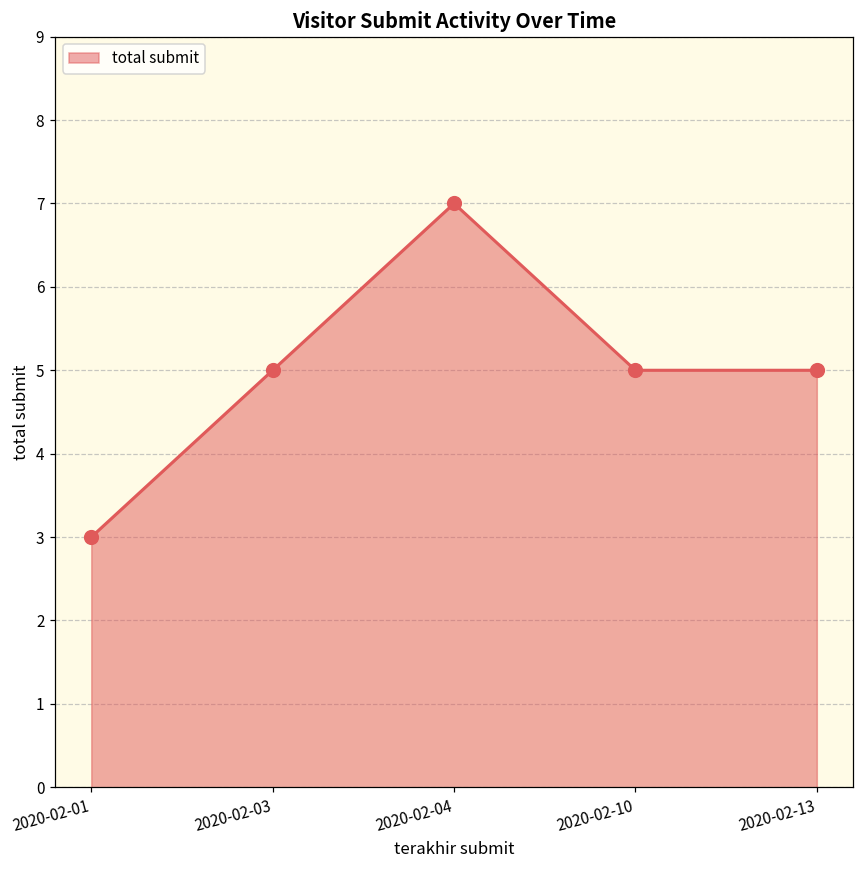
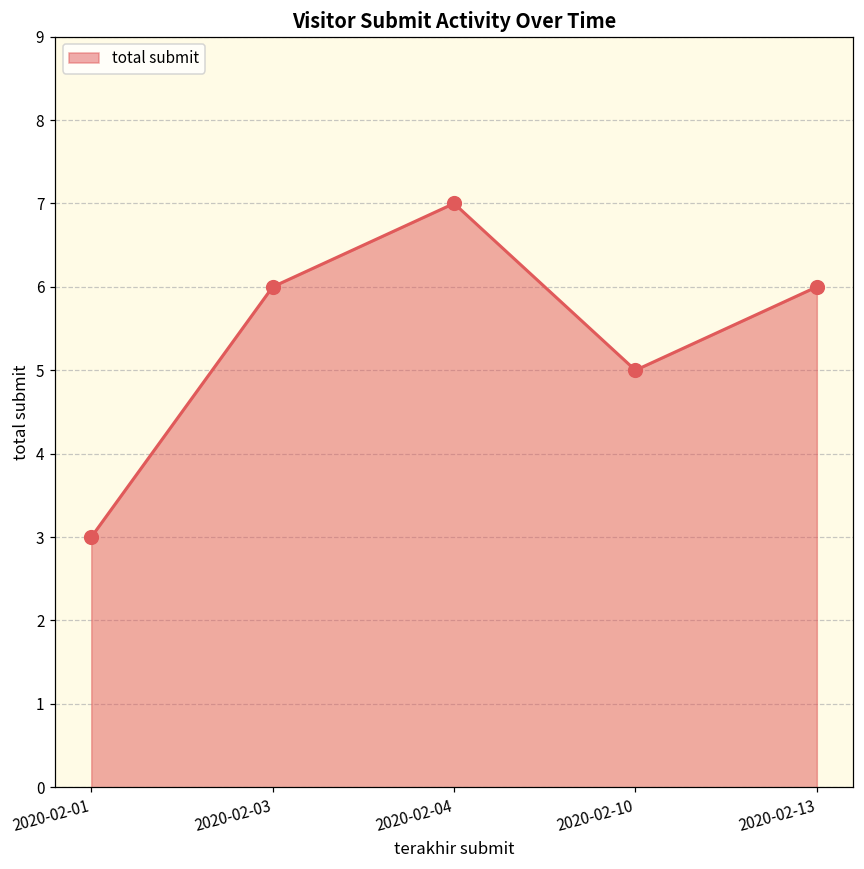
2020-02-03: 5 -> 6
2020-02-13: 5 -> 6
